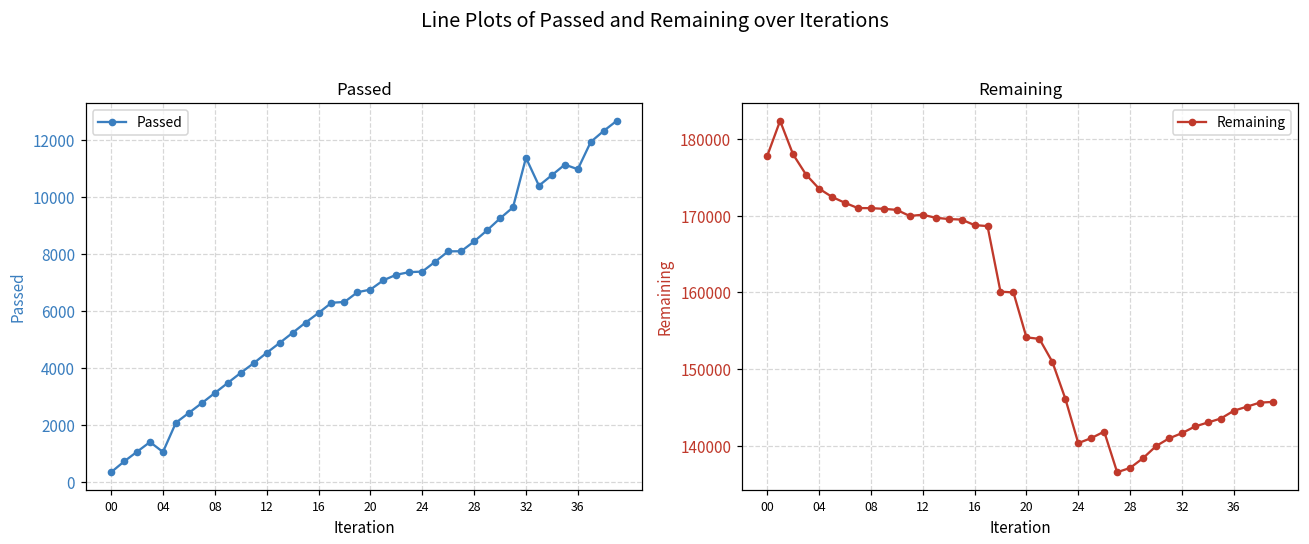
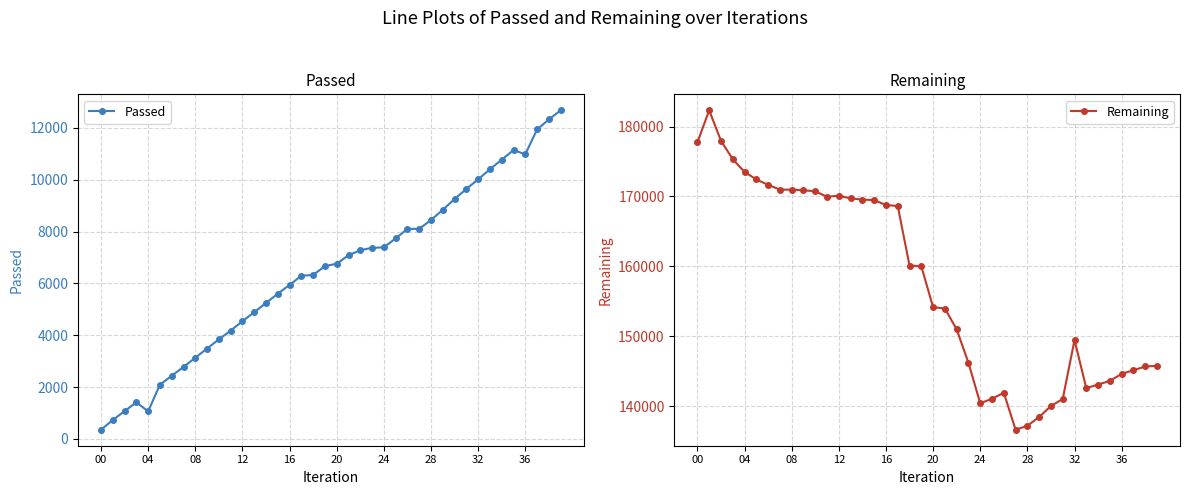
Passed, 32: 11400 -> 10000
Remaining, 32: 142000 -> 149000
